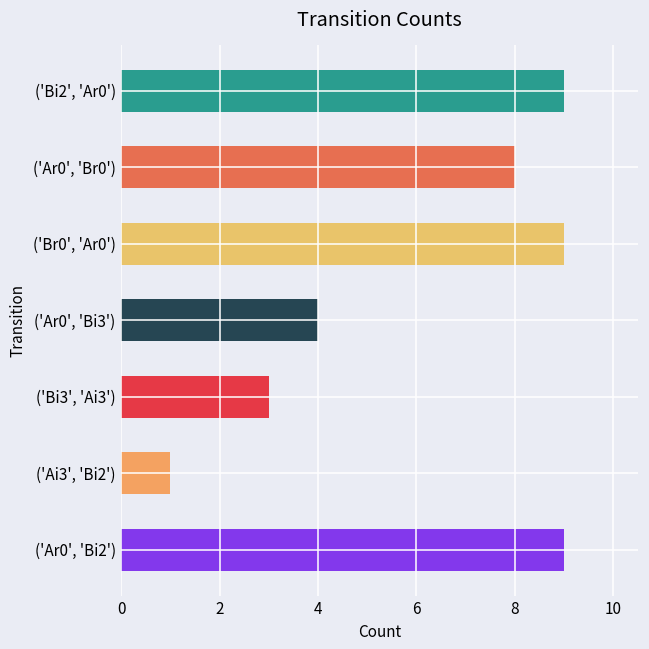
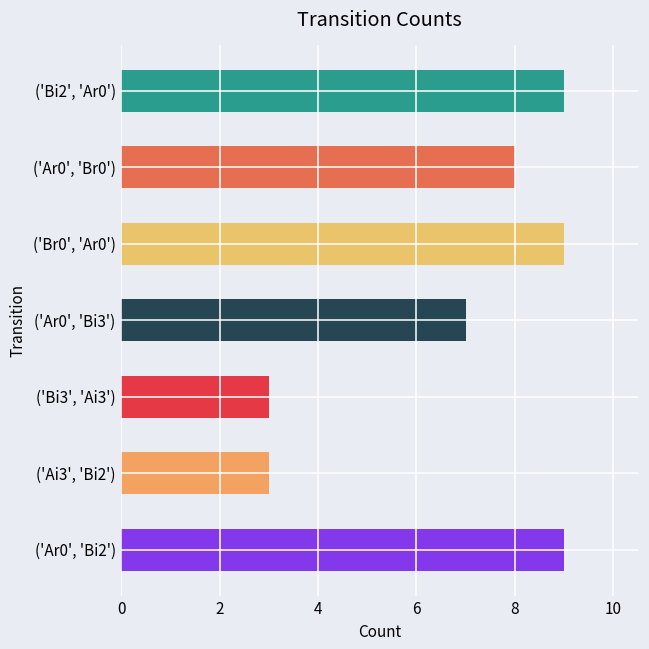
('Ar0', 'Bi3'): 4 -> 7
('Ai3', 'Bi2'): 1 -> 3
